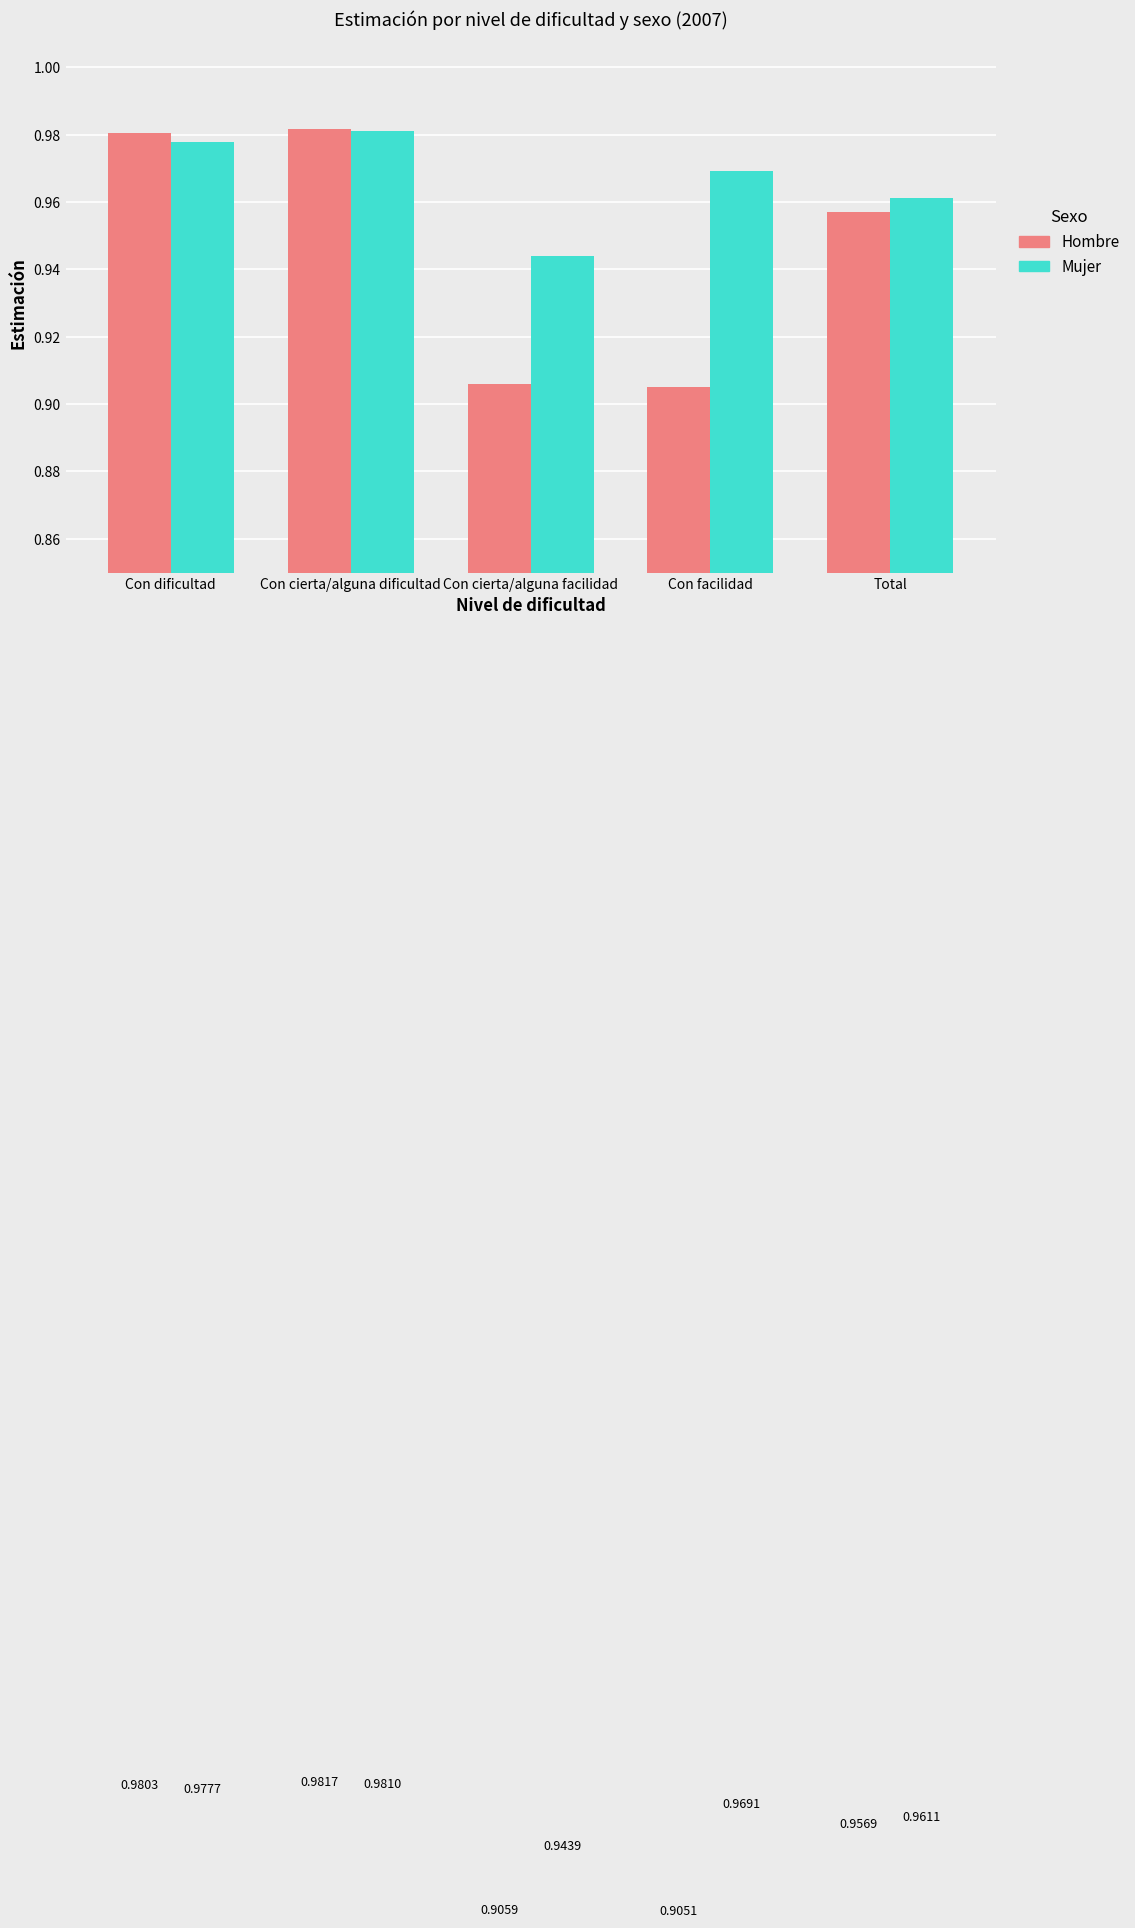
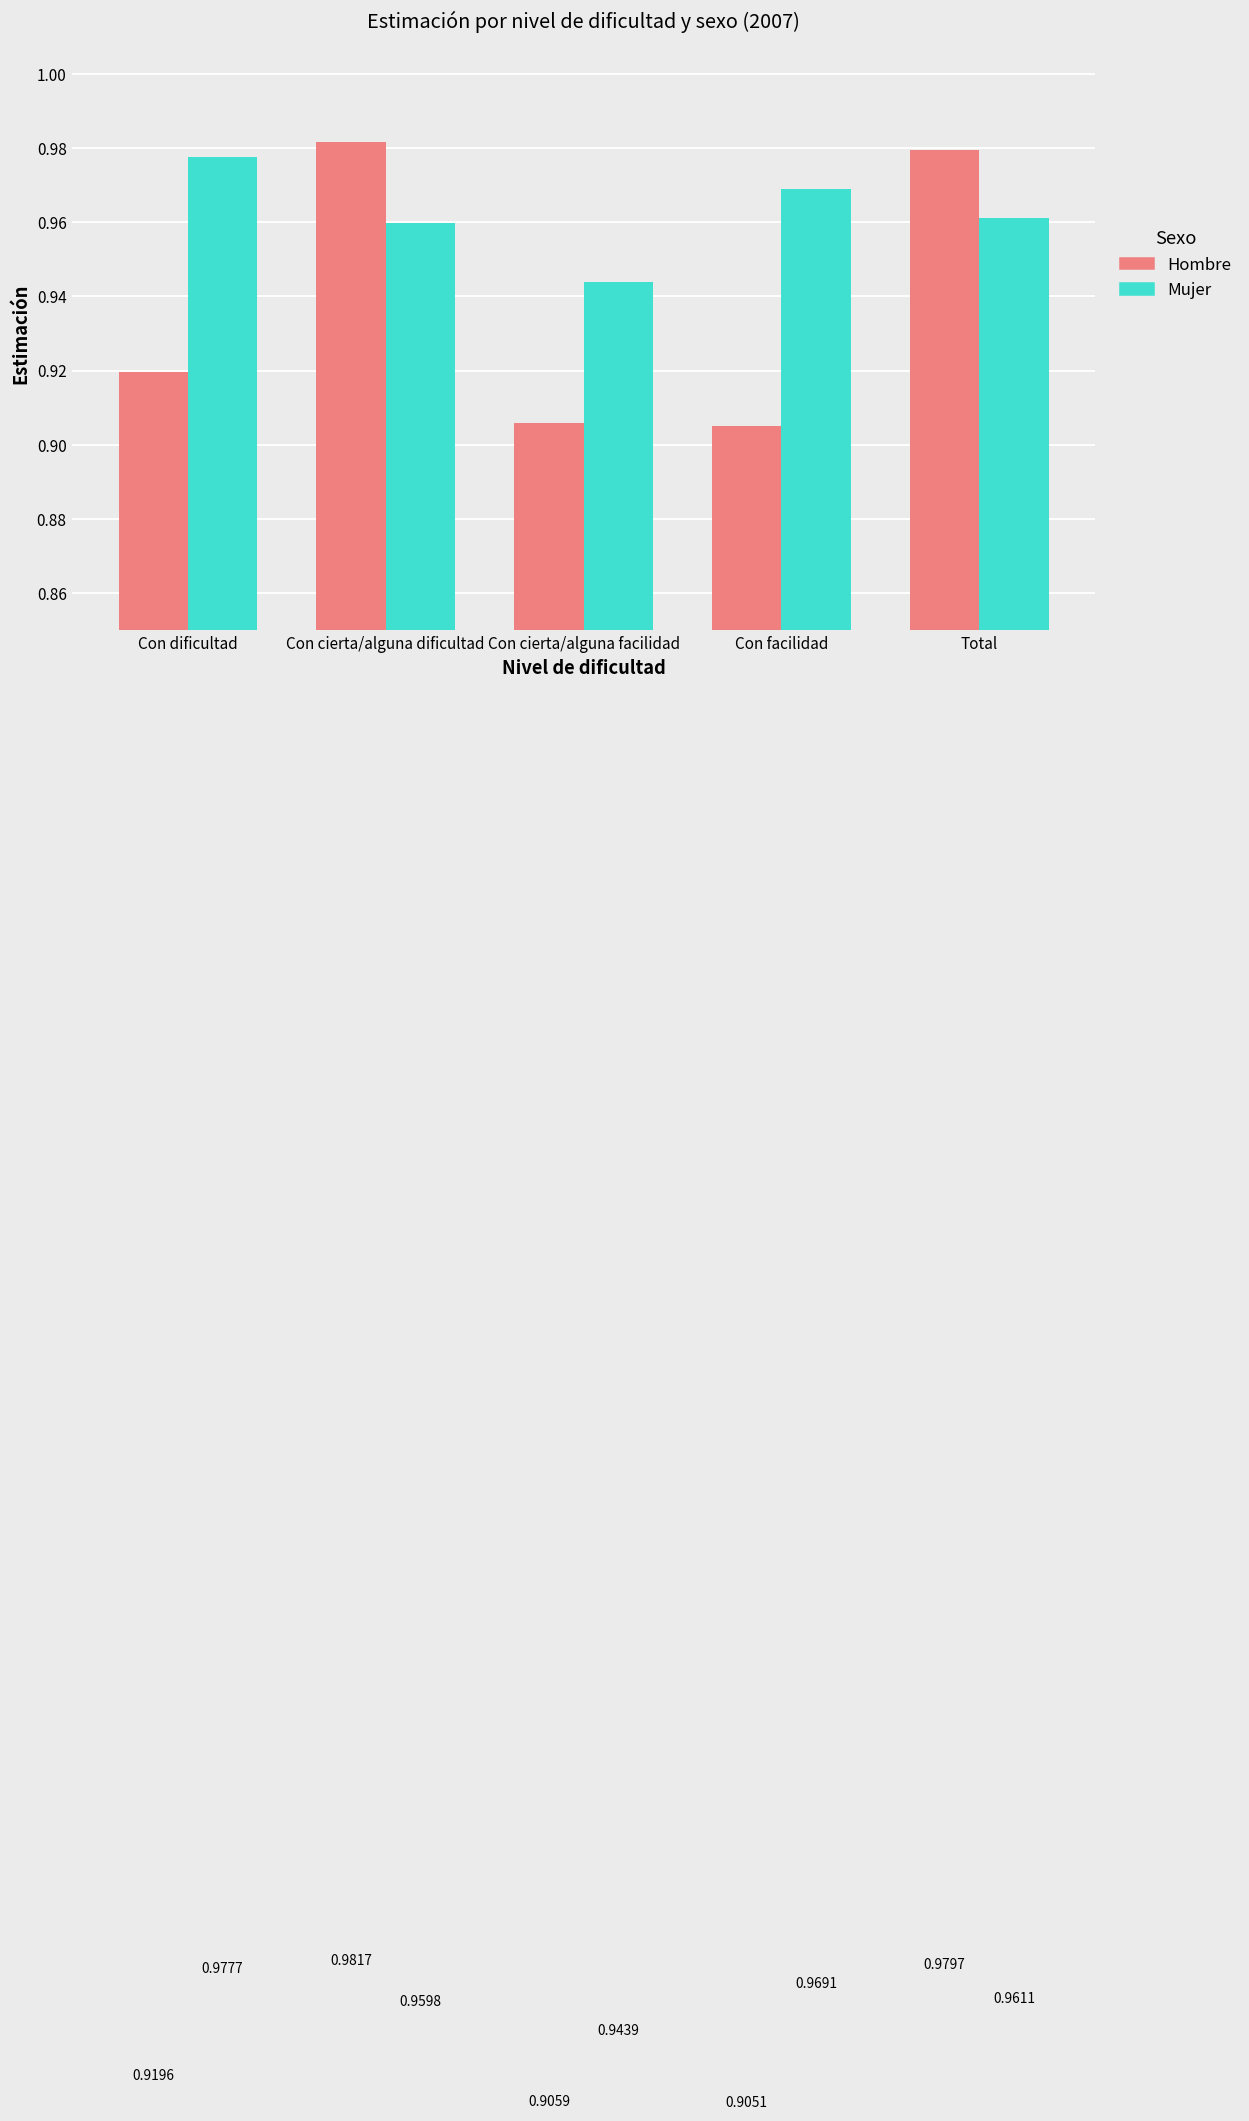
Hombre, Con dificultad: 0.9803 -> 0.9196
Mujer, Con cierta/alguna dificultad: 0.9810 -> 0.9598
Hombre, Total: 0.9569 -> 0.9797
